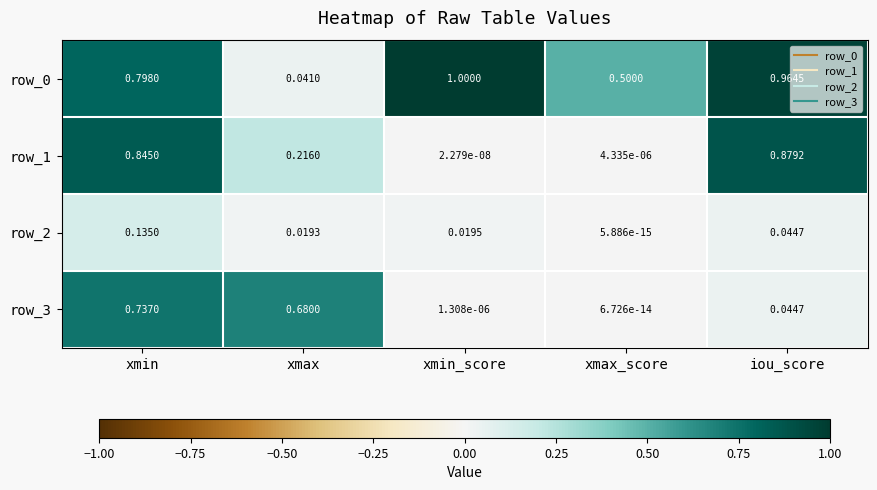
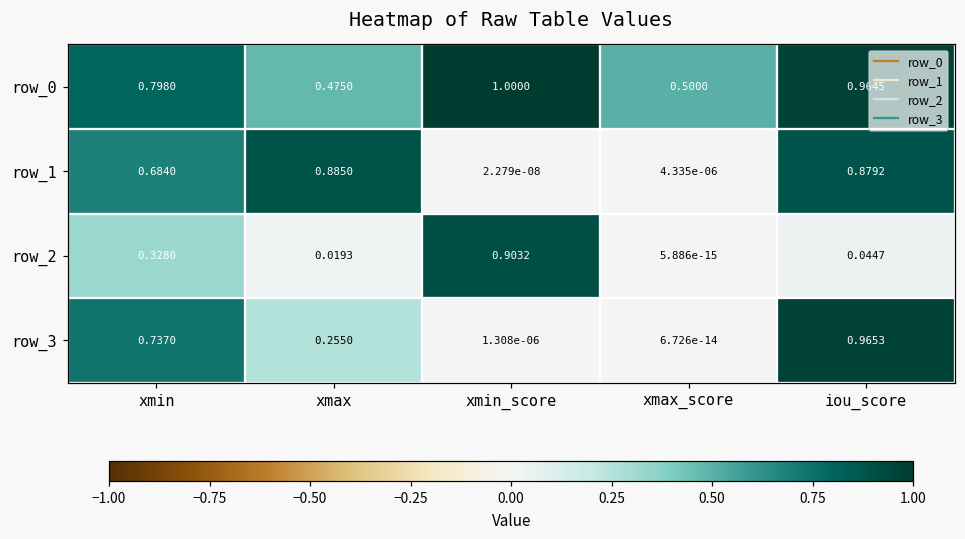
row_0, xmax: 0.0410 -> 0.4750
row_1, xmin: 0.8450 -> 0.6840
row_1, xmax: 0.2160 -> 0.8850
row_2, xmin: 0.1350 -> 0.3280
row_2, xmin_score: 0.0195 -> 0.9032
row_3, xmax: 0.6800 -> 0.2550
row_3, iou_score: 0.0447 -> 0.9653
